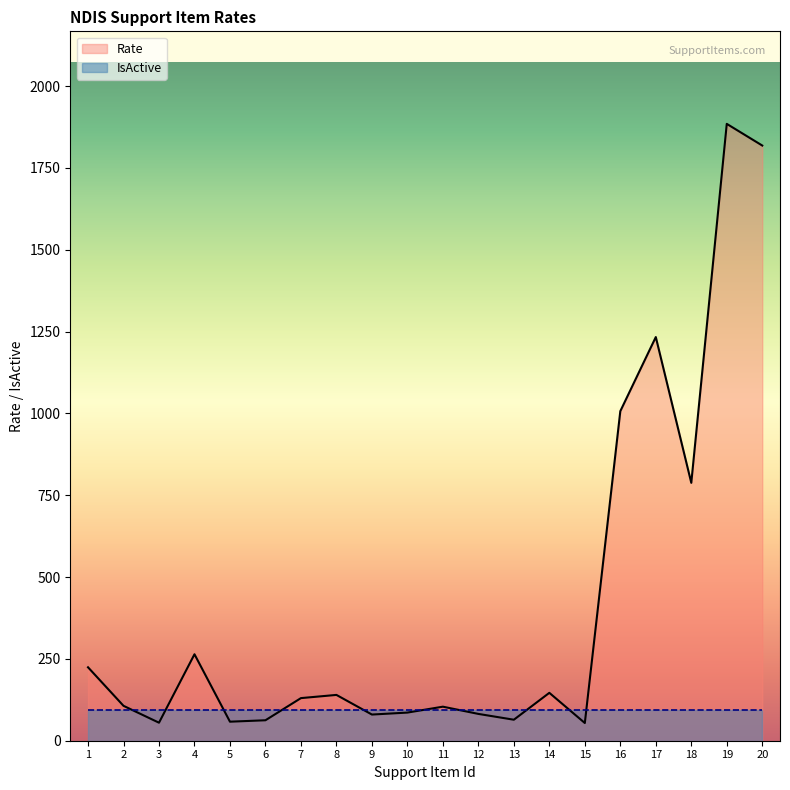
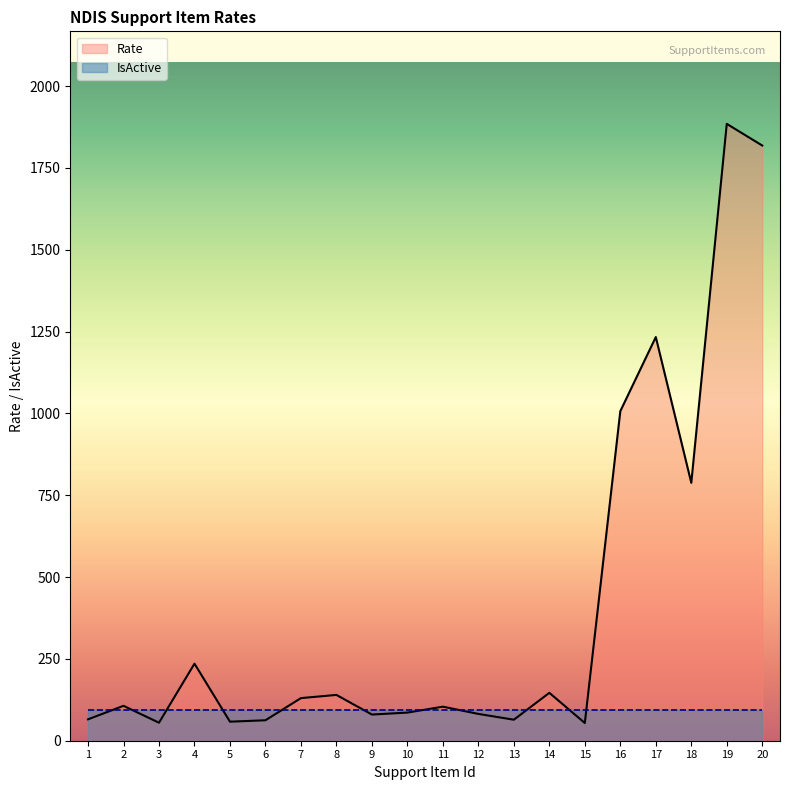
Rate, 1: 220 -> 70
Rate, 4: 260 -> 240
